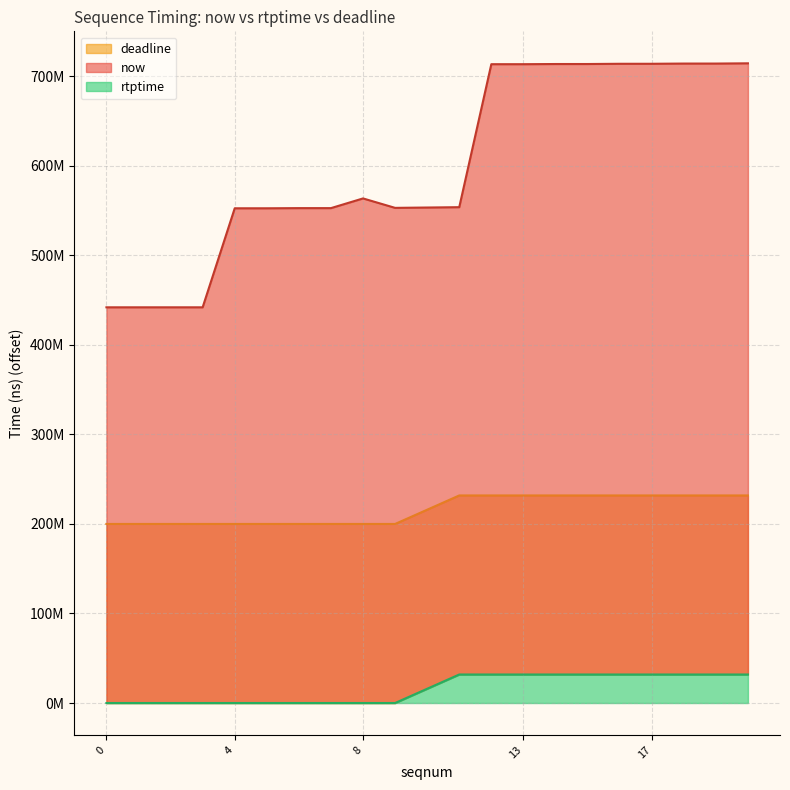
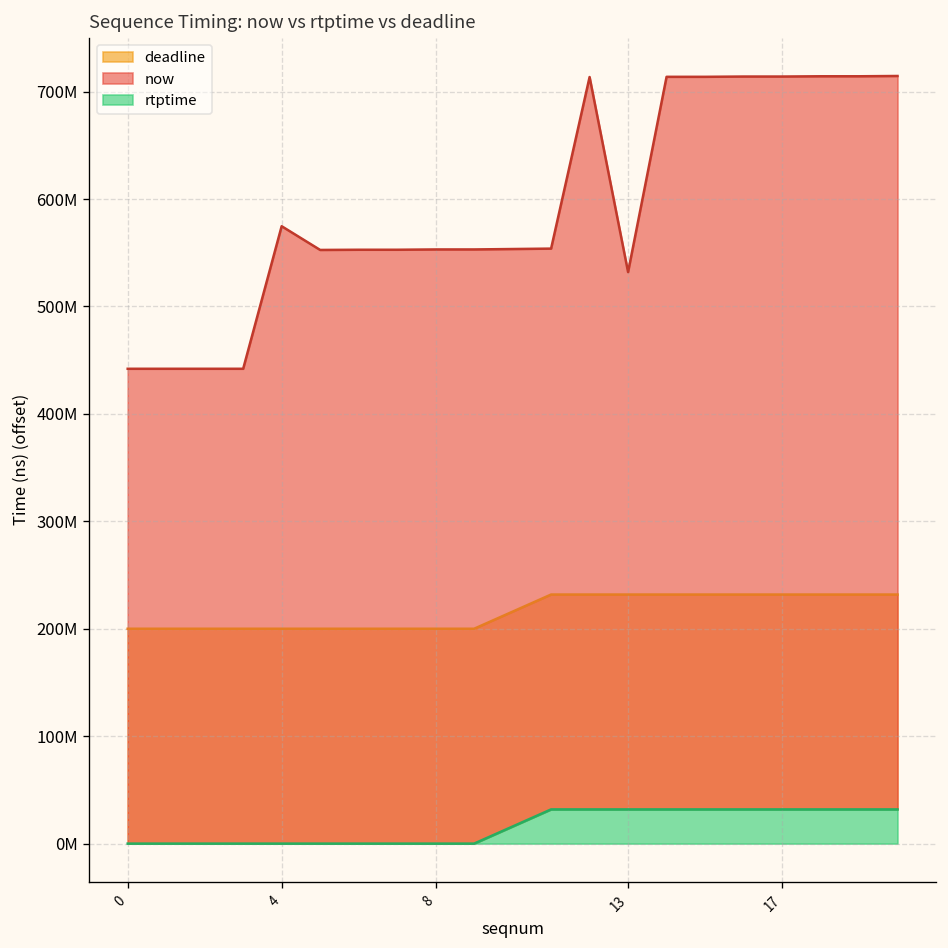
now, 4: 550000000 -> 570000000
now, 8: 560000000 -> 550000000
now, 13: 710000000 -> 530000000
